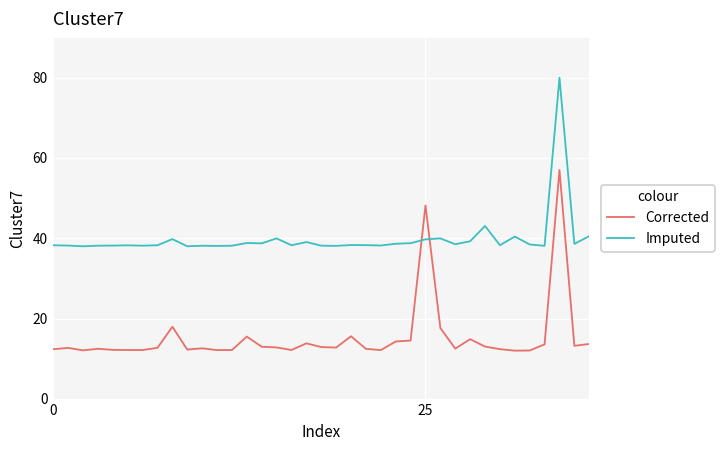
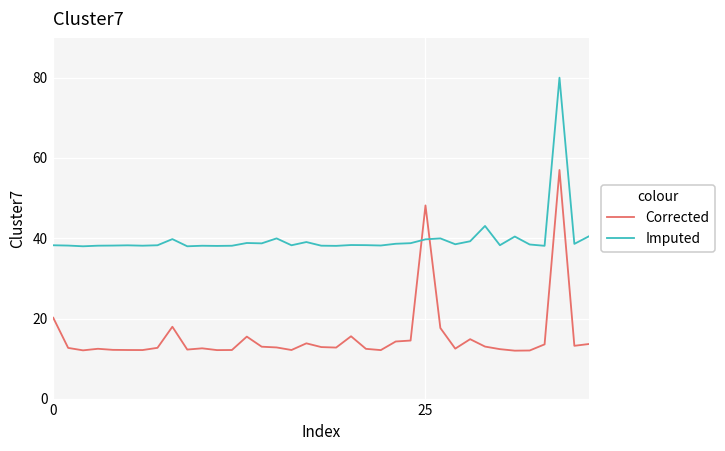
Corrected, 0: 12 -> 20
